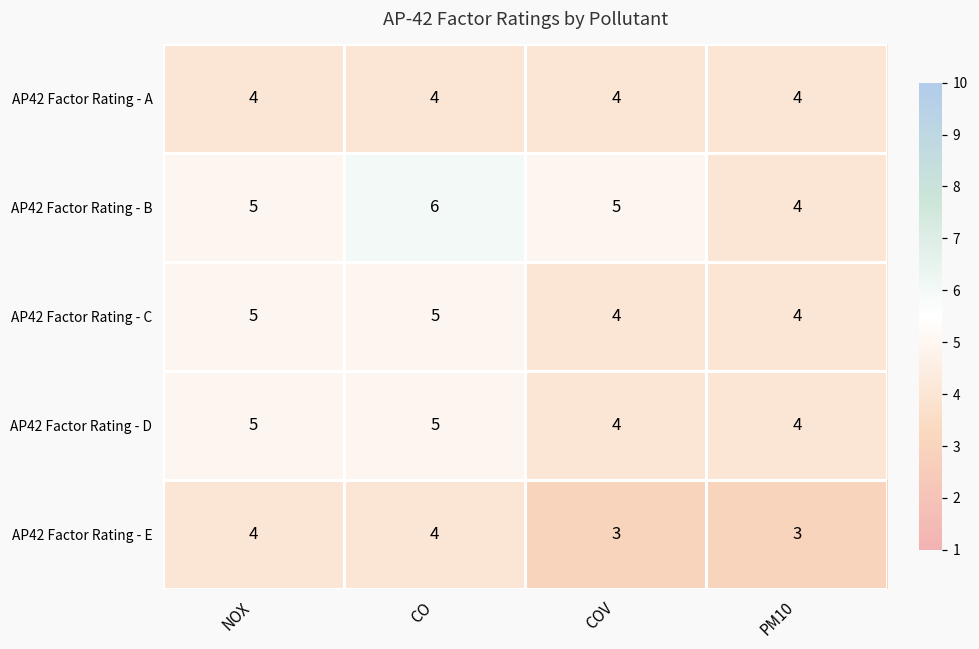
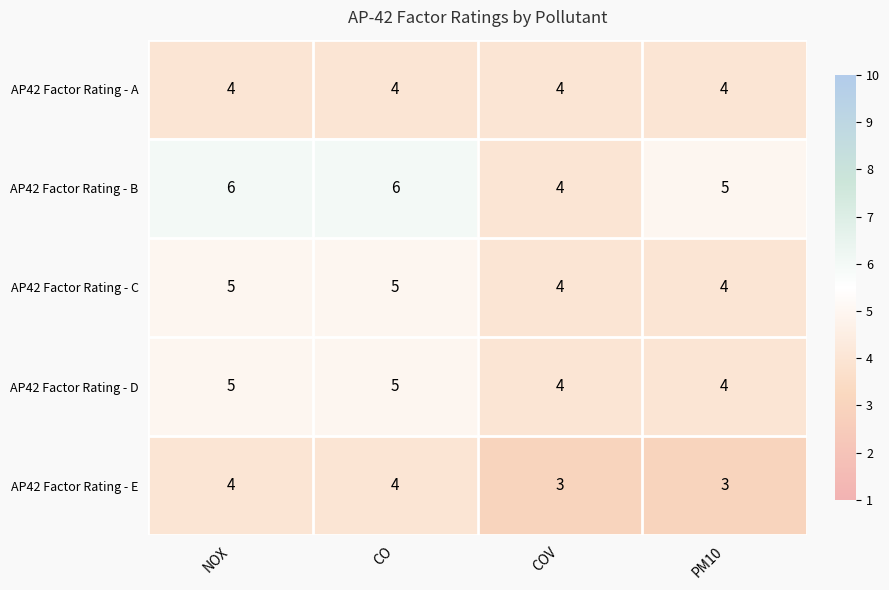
AP42 Factor Rating - B, NOX: 5 -> 6
AP42 Factor Rating - B, COV: 5 -> 4
AP42 Factor Rating - B, PM10: 4 -> 5
